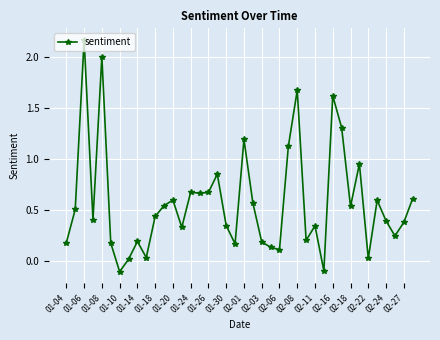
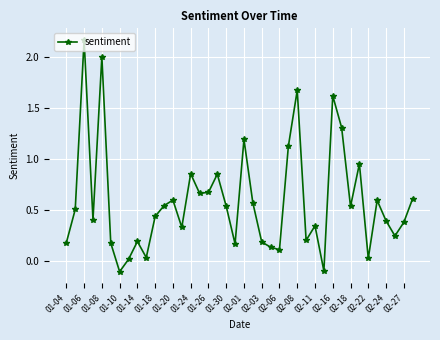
01-24: 0.68 -> 0.86
01-30: 0.35 -> 0.54
